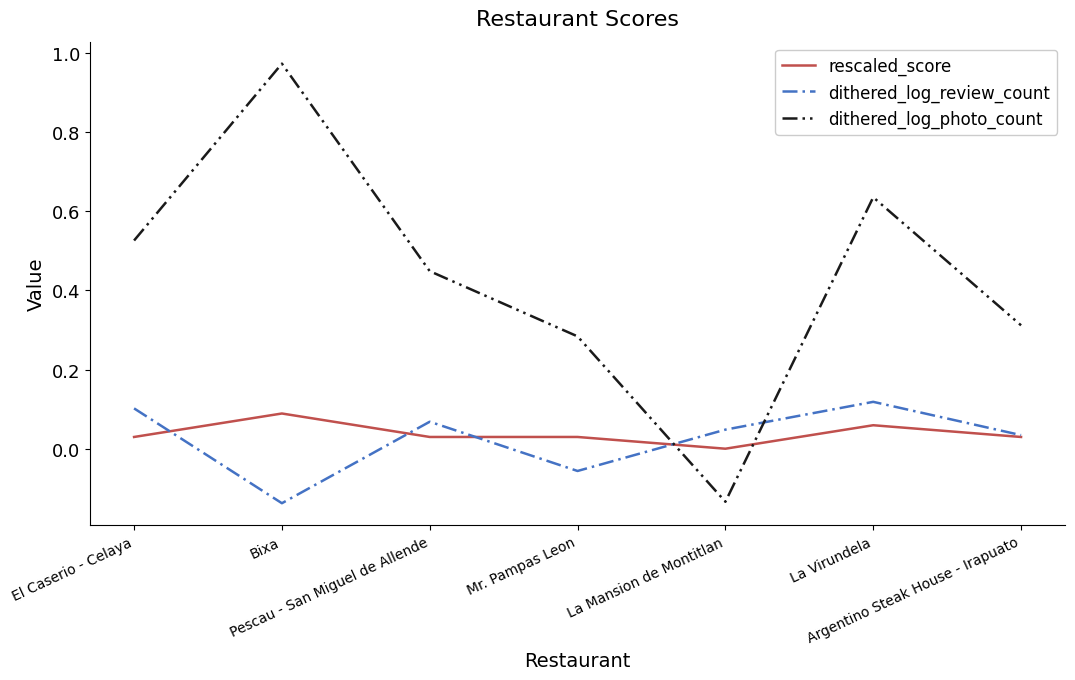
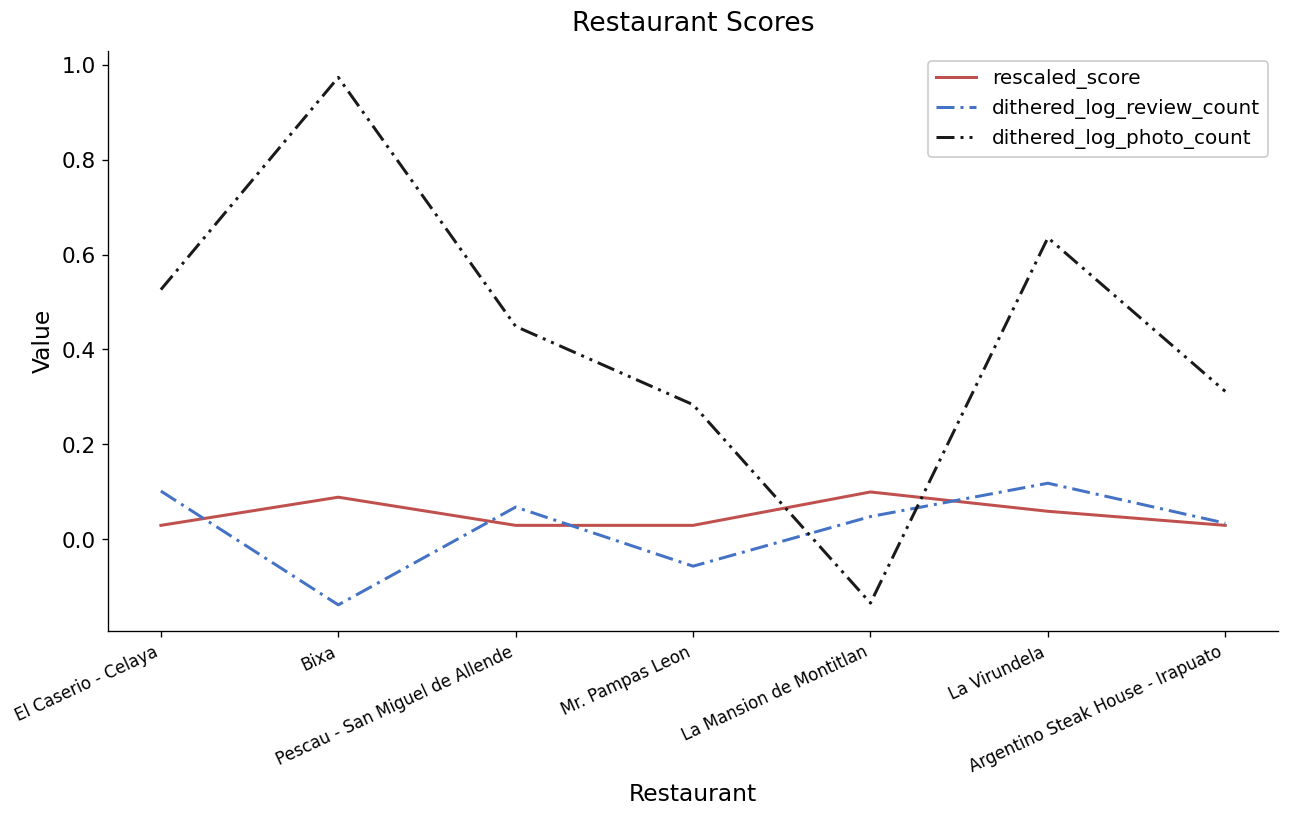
rescaled_score, La Mansion de Montitlan: 0.0 -> 0.1
